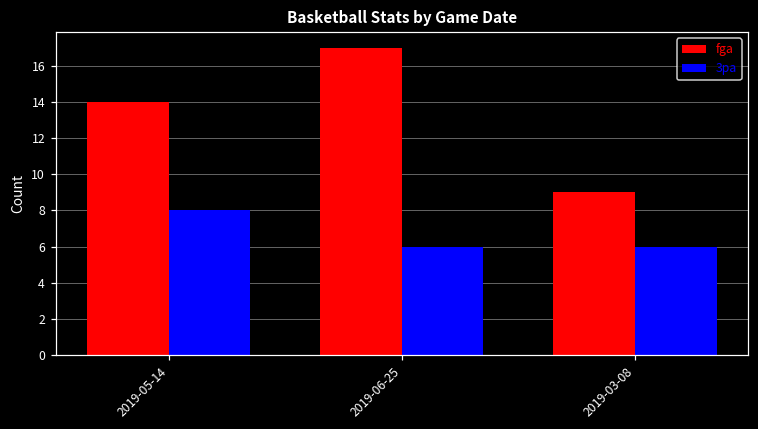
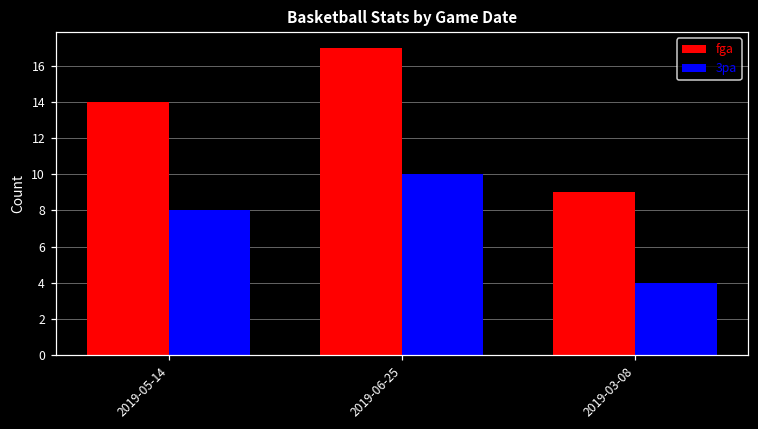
3pa, 2019-06-25: 6 -> 10
3pa, 2019-03-08: 6 -> 4
